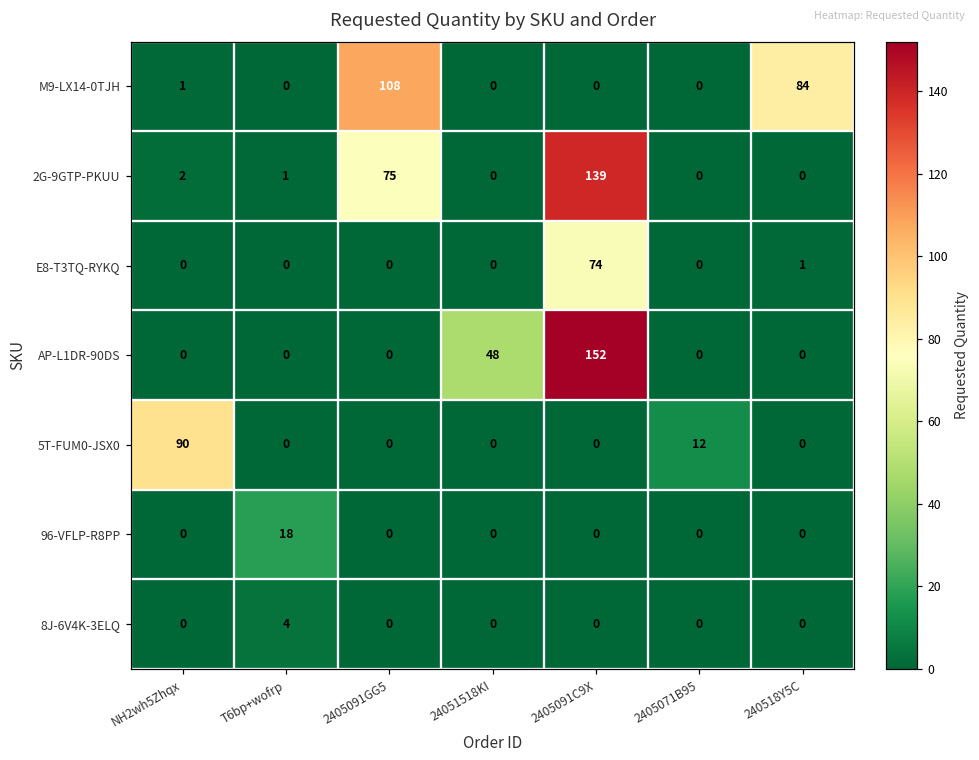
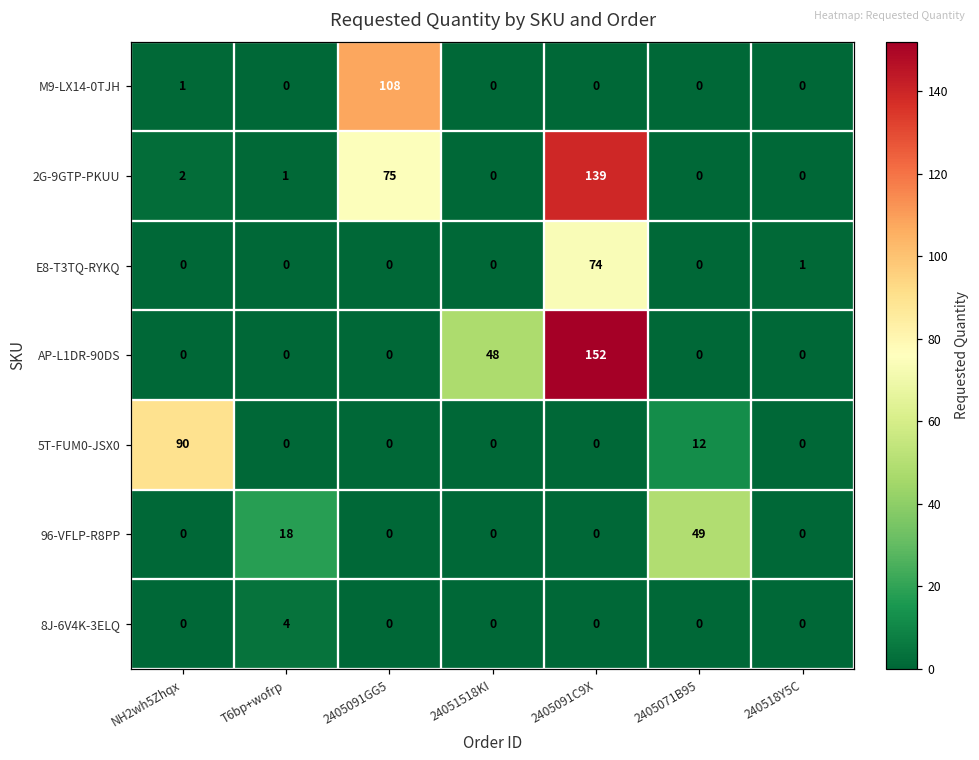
M9-LX14-0TJH, 240518Y5C: 84 -> 0
96-VFLP-R8PP, 2405071B95: 0 -> 49
